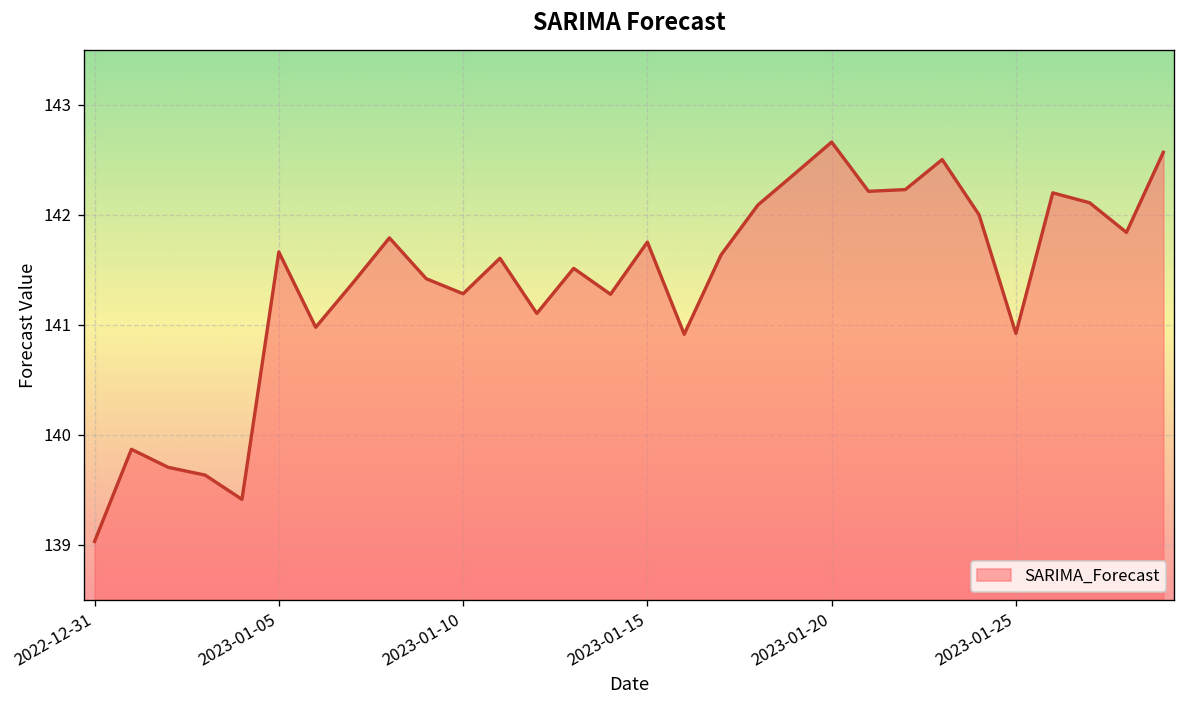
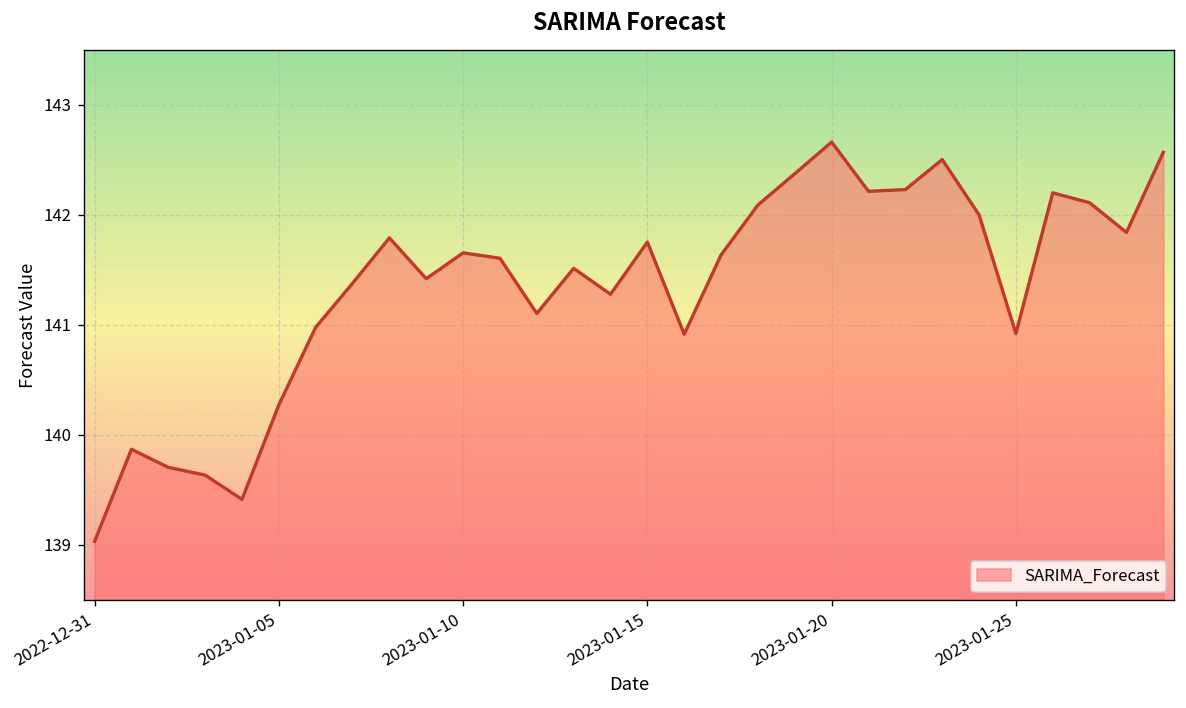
2023-01-05: 141.7 -> 140.3
2023-01-10: 141.3 -> 141.7
